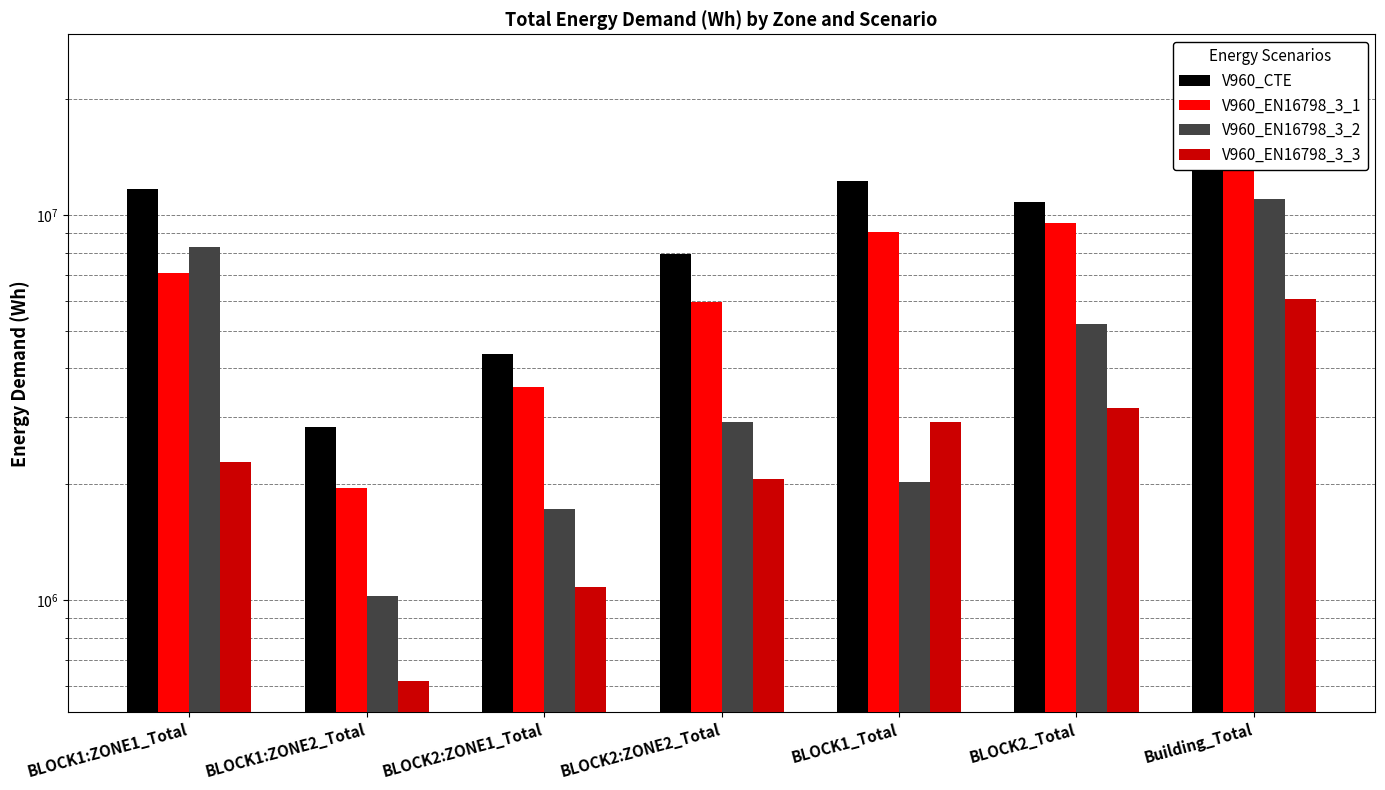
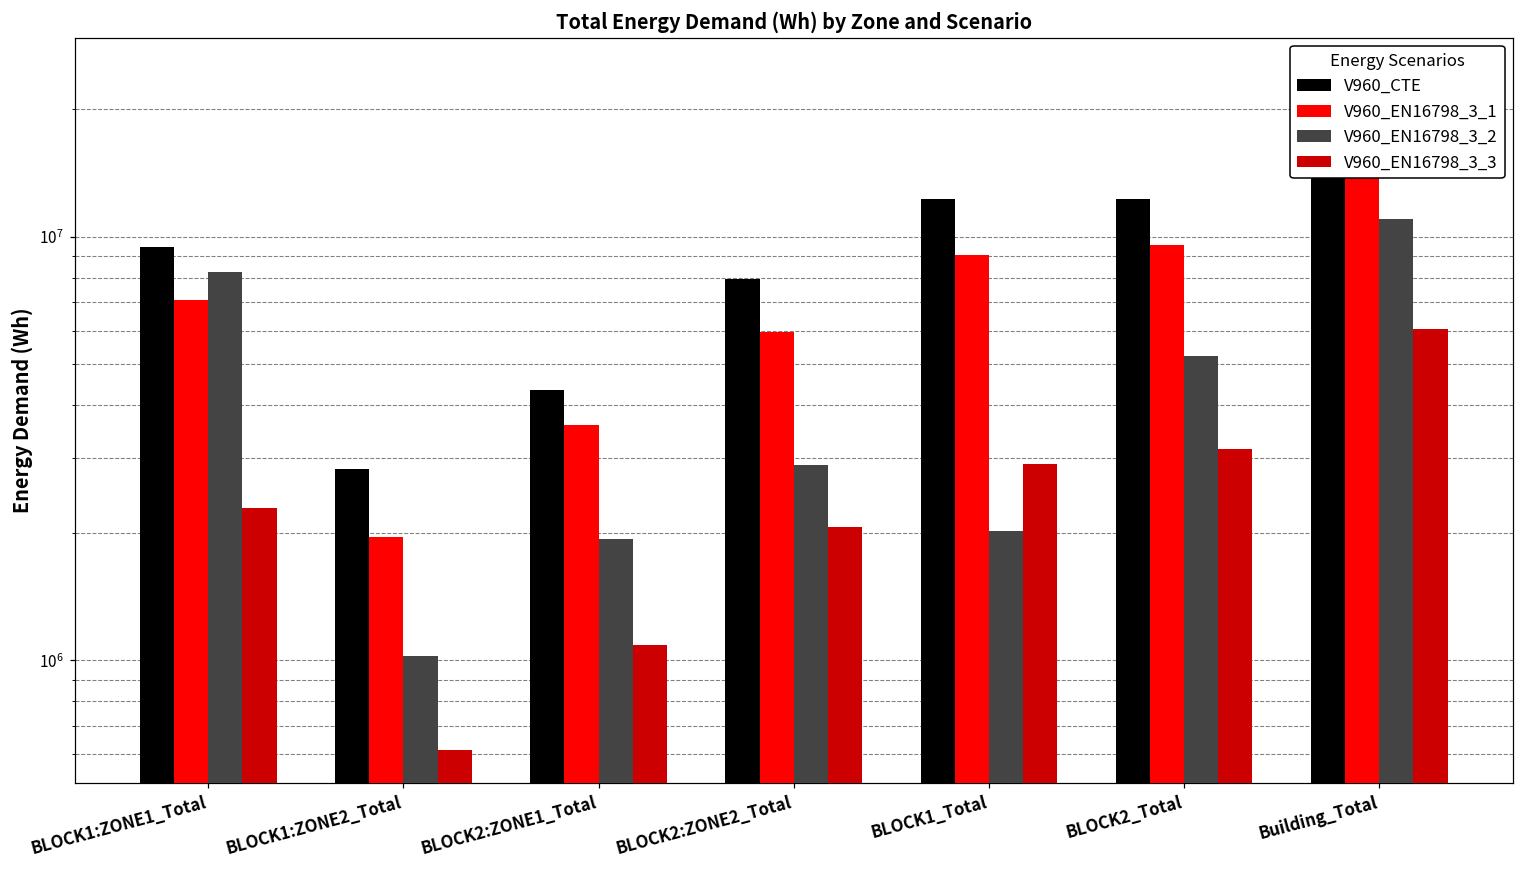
V960_CTE, BLOCK1:ZONE1_Total: 11700000 -> 9400000
V960_EN16798_3_2, BLOCK2:ZONE1_Total: 1700000 -> 1900000
V960_CTE, BLOCK2_Total: 10800000 -> 12300000
